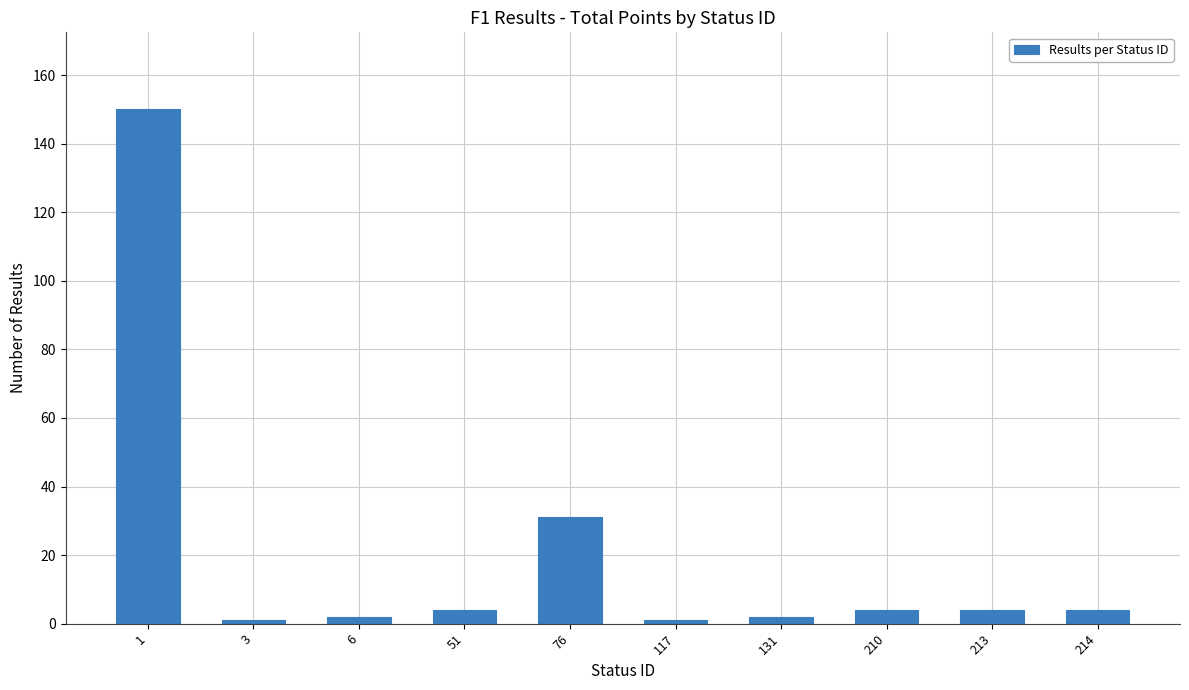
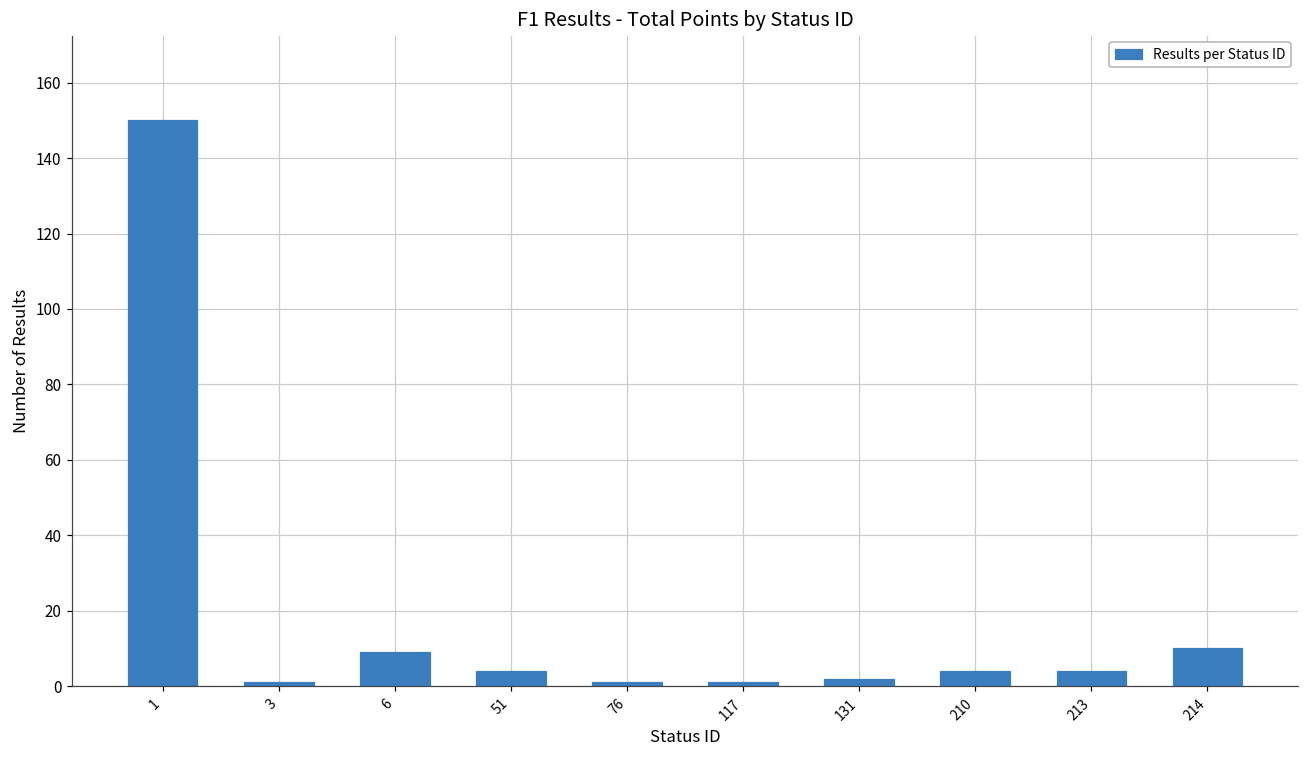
6: 2 -> 9
76: 31 -> 1
214: 4 -> 10
